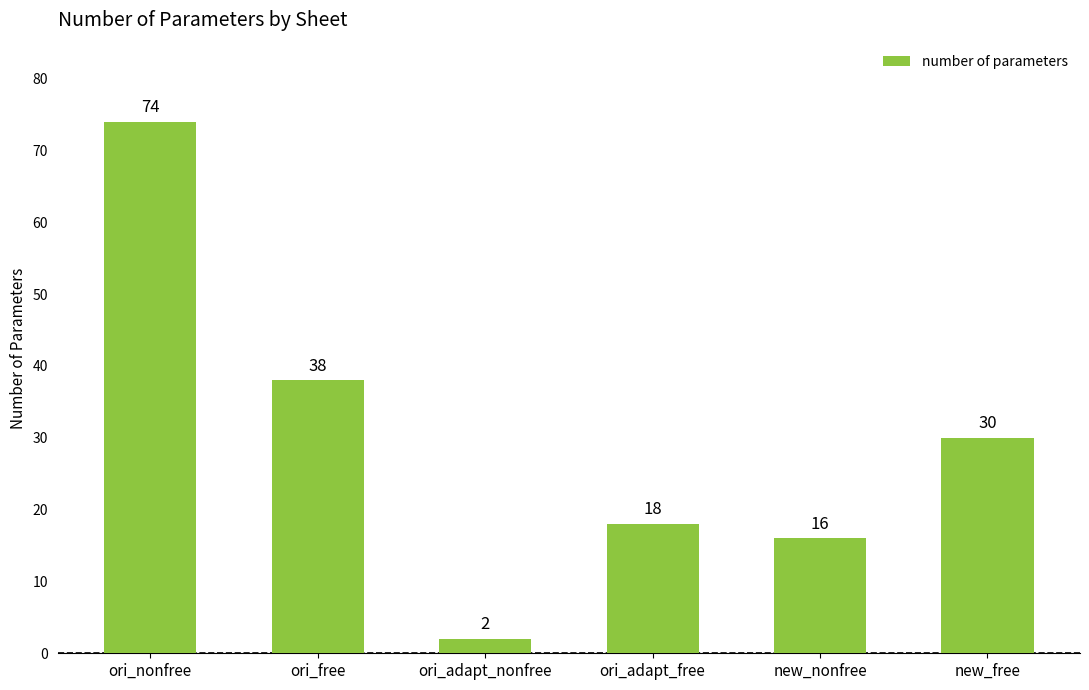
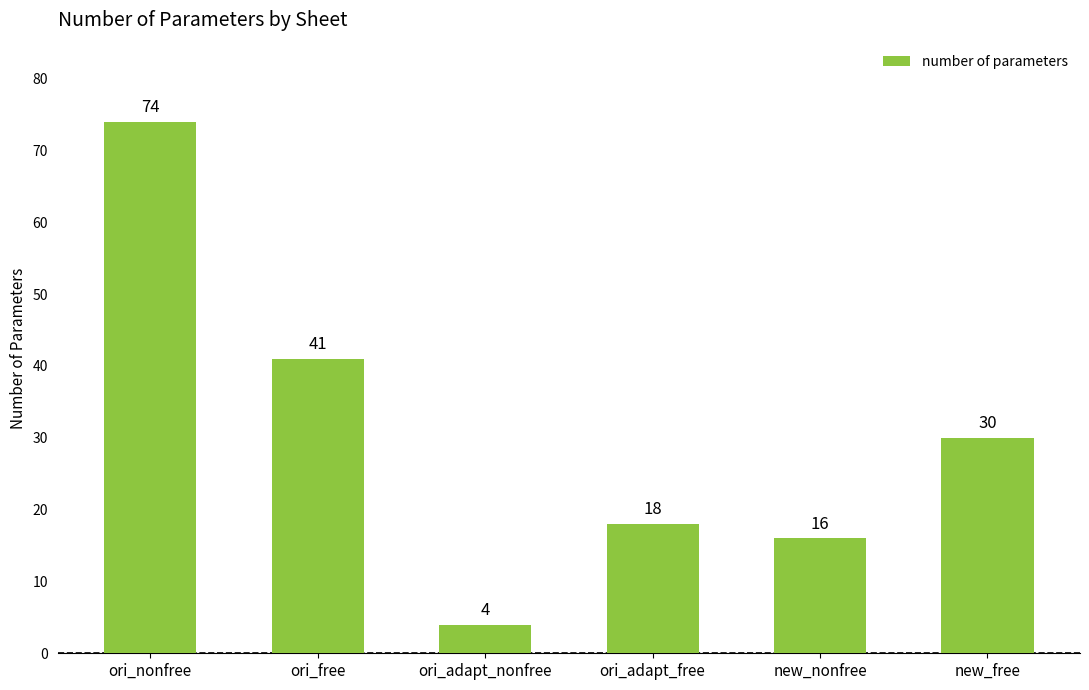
ori_free: 38 -> 41
ori_adapt_nonfree: 2 -> 4
